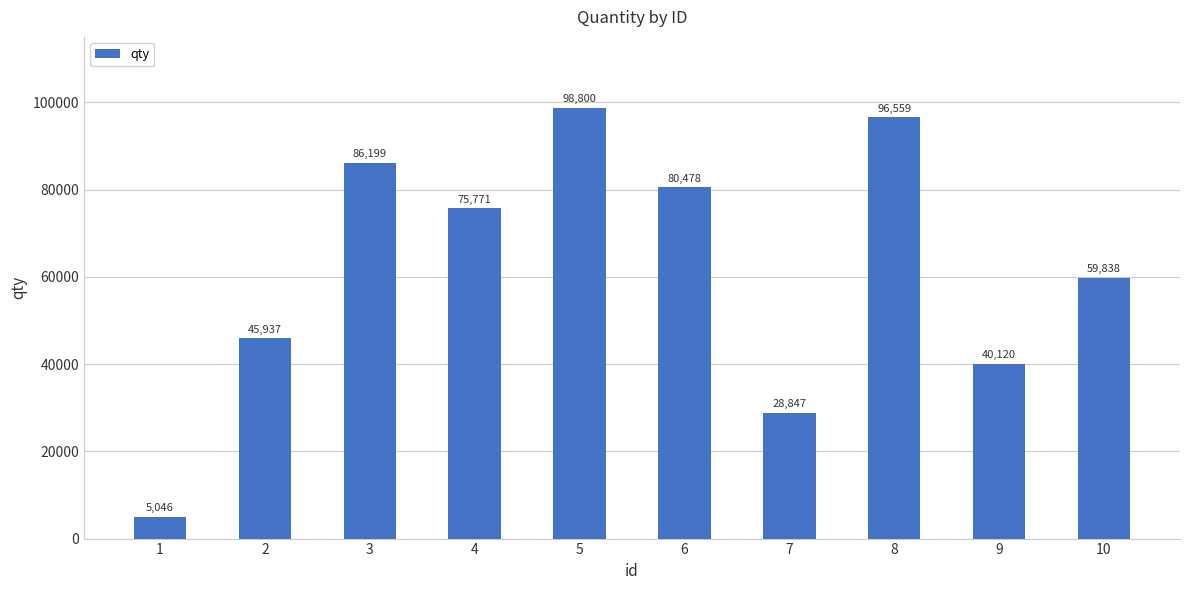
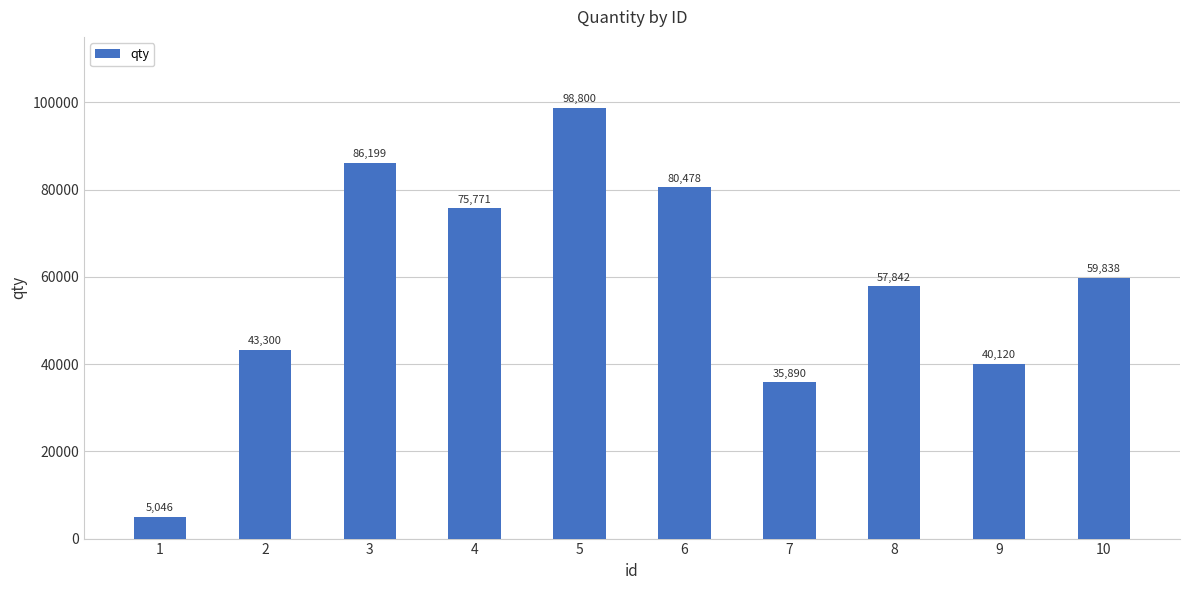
2: 45,937 -> 43,300
7: 28,847 -> 35,890
8: 96,559 -> 57,842
